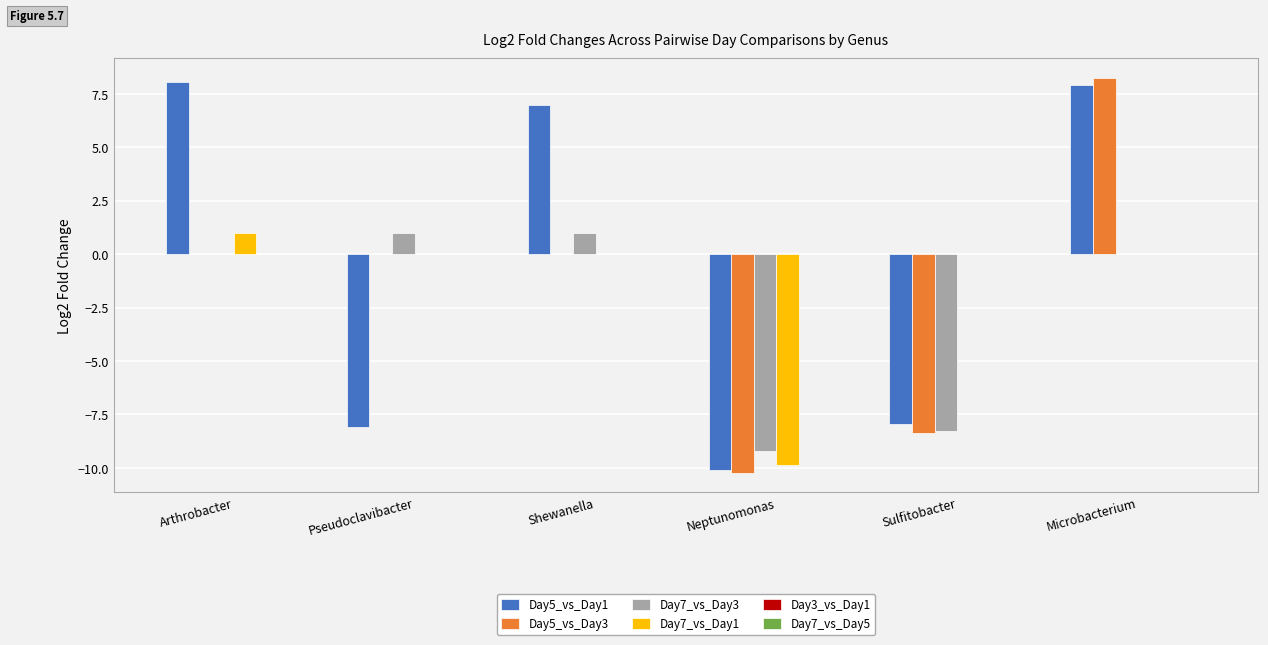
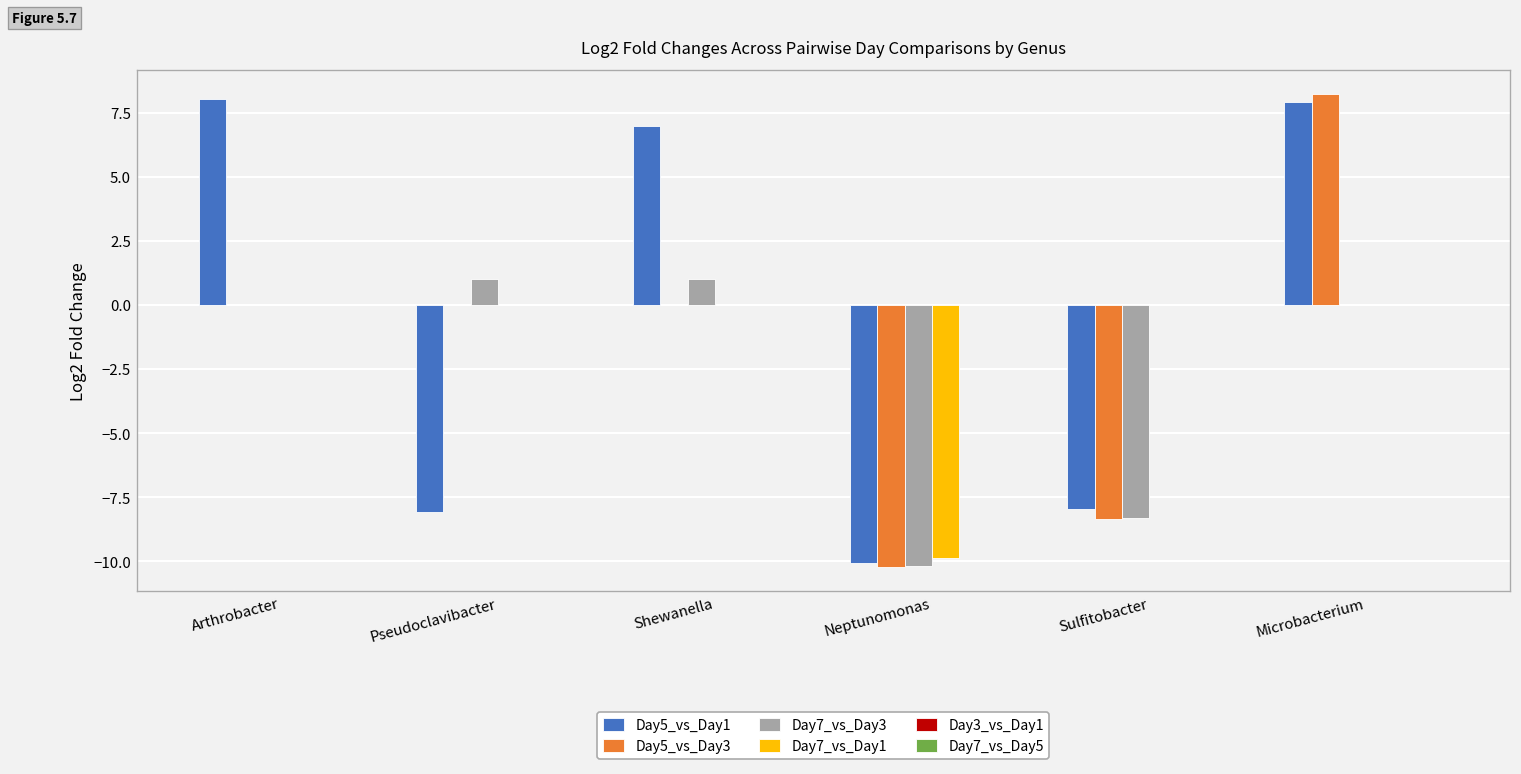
Day7_vs_Day1, Arthrobacter: 1 -> 0
Day7_vs_Day3, Neptunomonas: -9.2 -> -10.2
